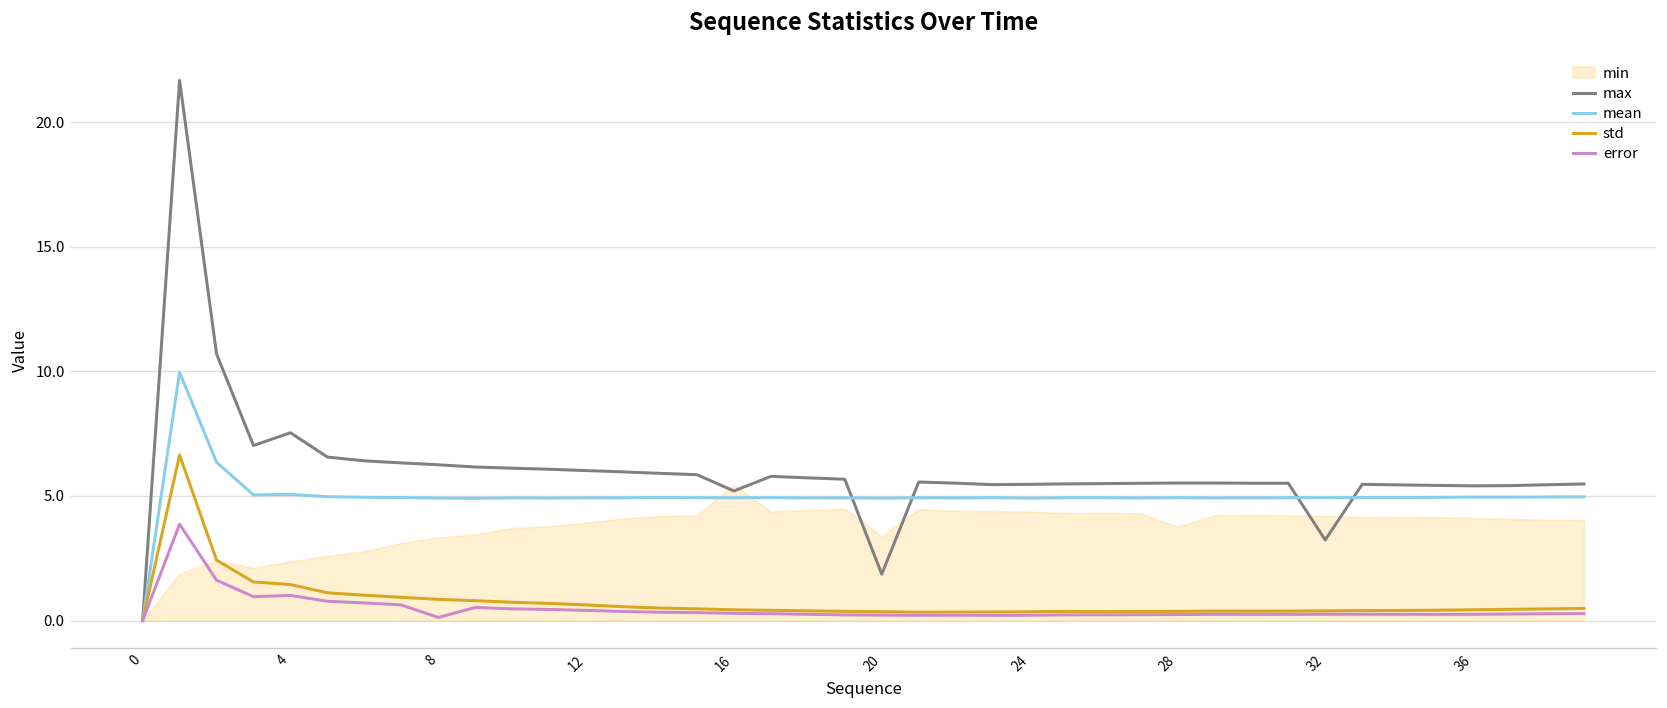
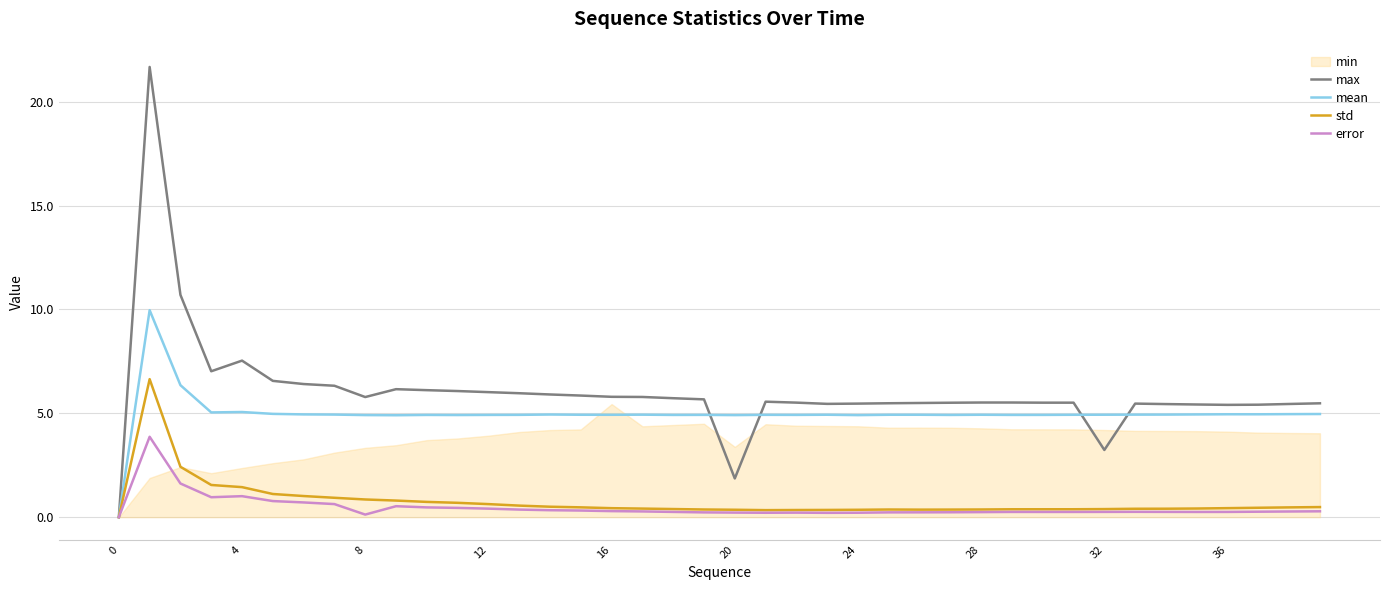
max, 8: 6.3 -> 5.8
max, 16: 5.2 -> 5.8
min, 28: 3.8 -> 4.3
